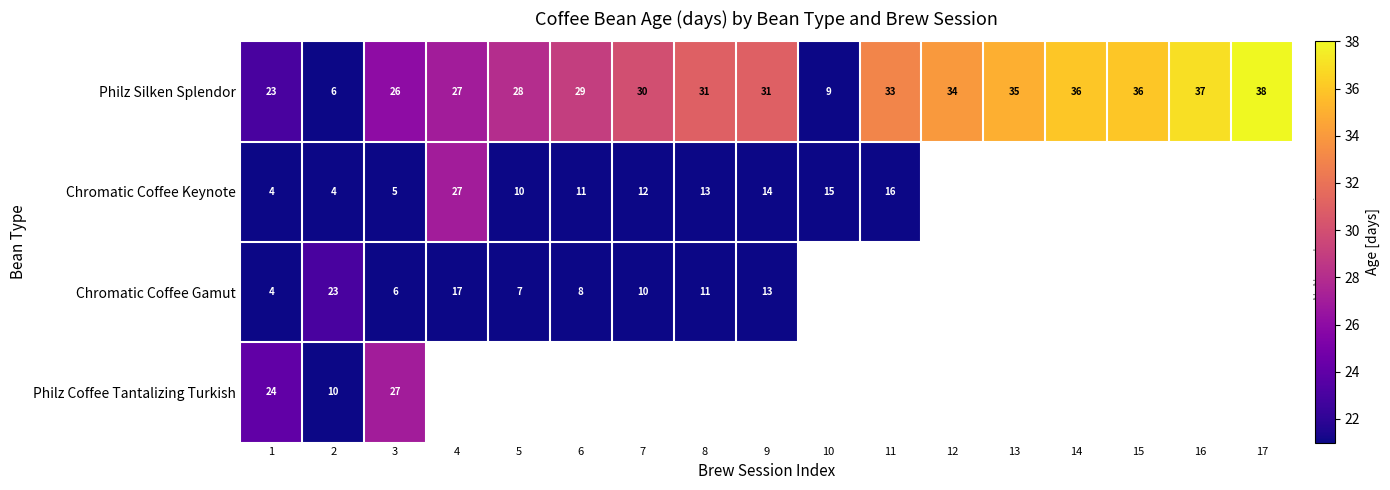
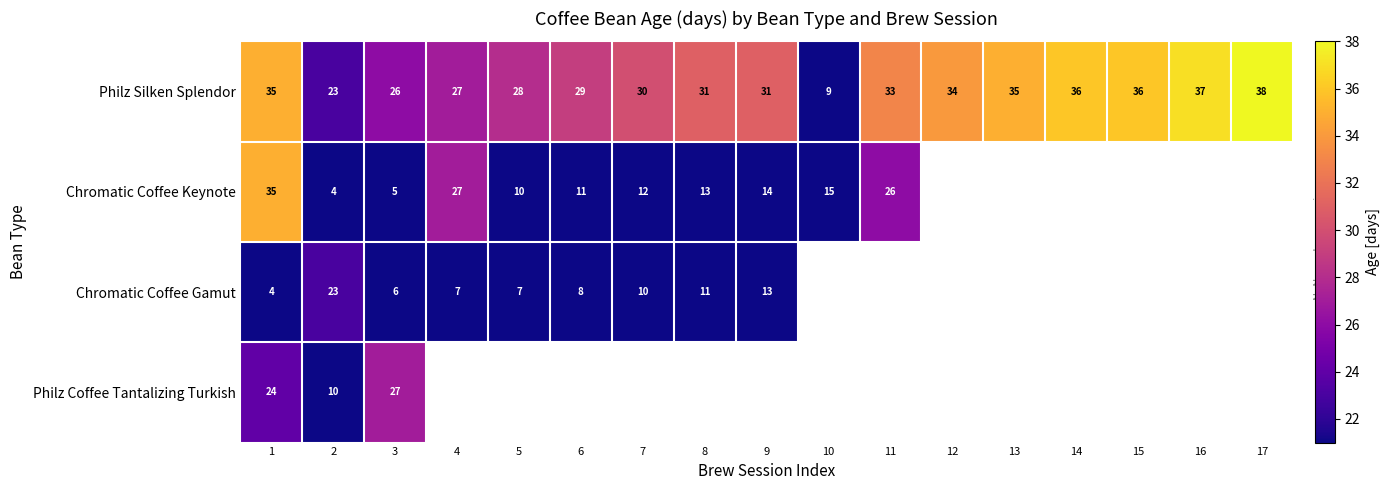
Philz Silken Splendor, 1: 23 -> 35
Philz Silken Splendor, 2: 6 -> 23
Chromatic Coffee Keynote, 1: 4 -> 35
Chromatic Coffee Keynote, 11: 16 -> 26
Chromatic Coffee Gamut, 4: 17 -> 7
